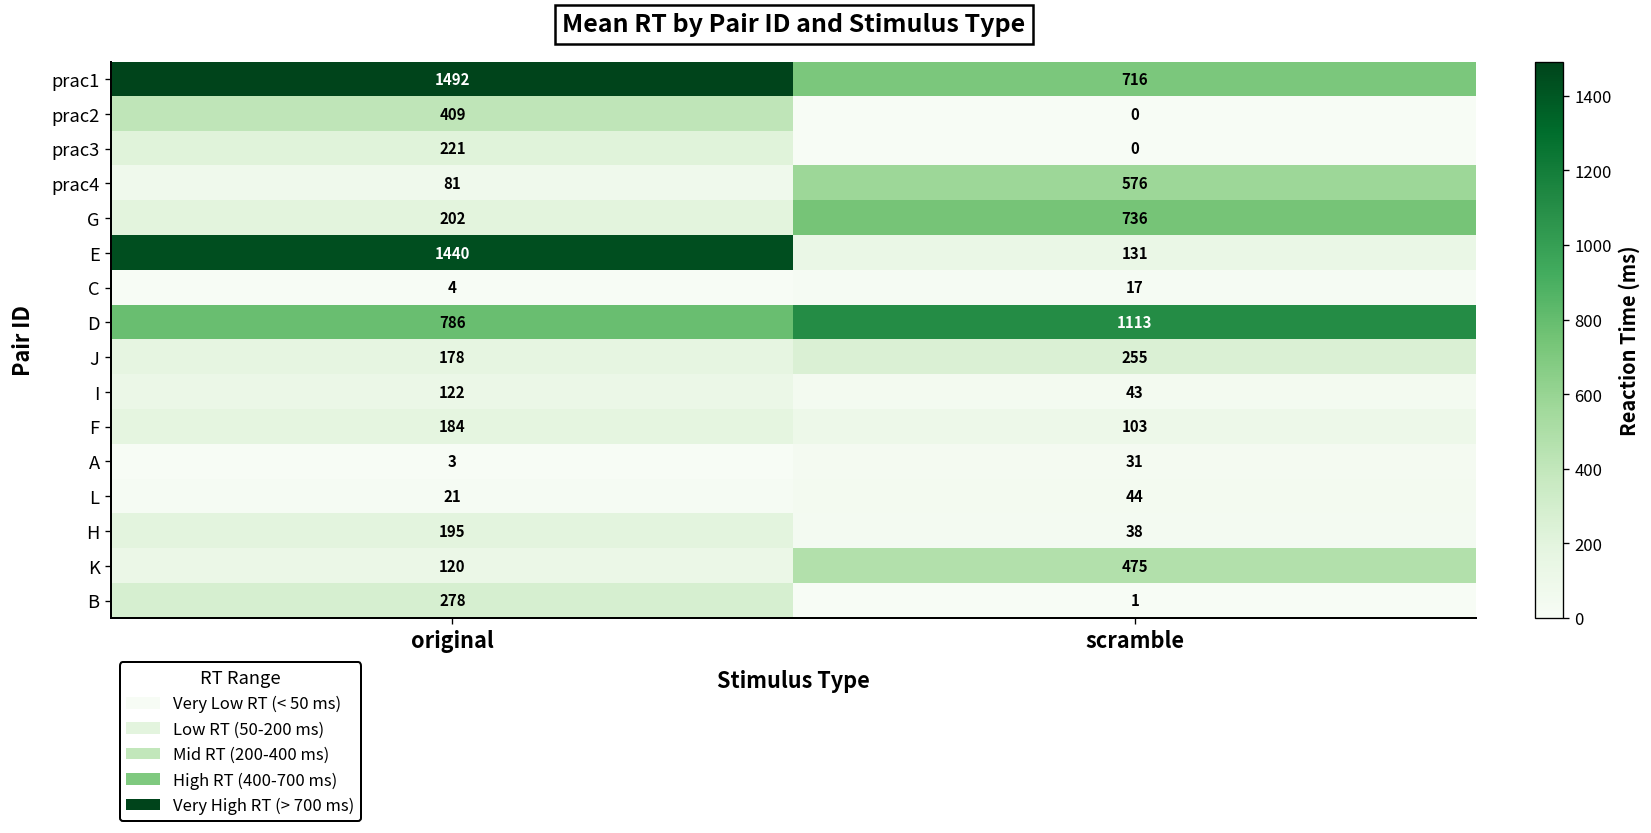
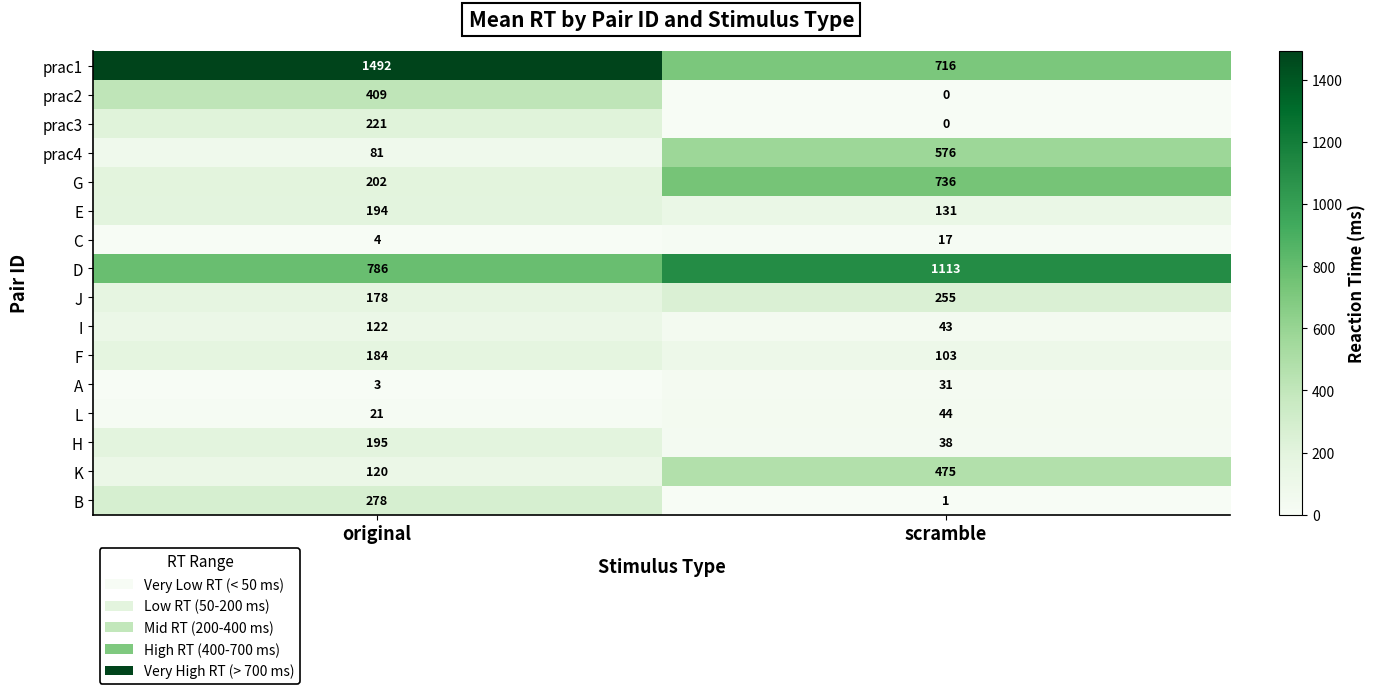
E, original: 1440 -> 194
